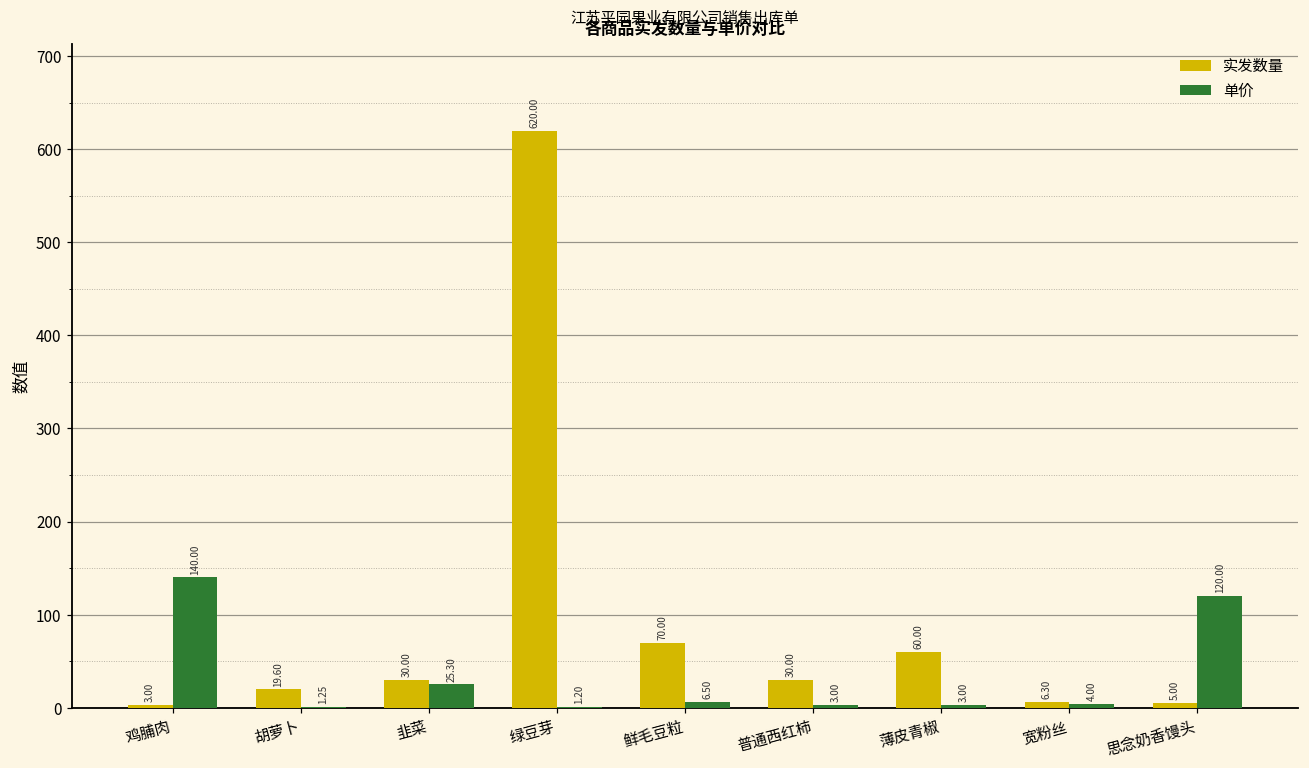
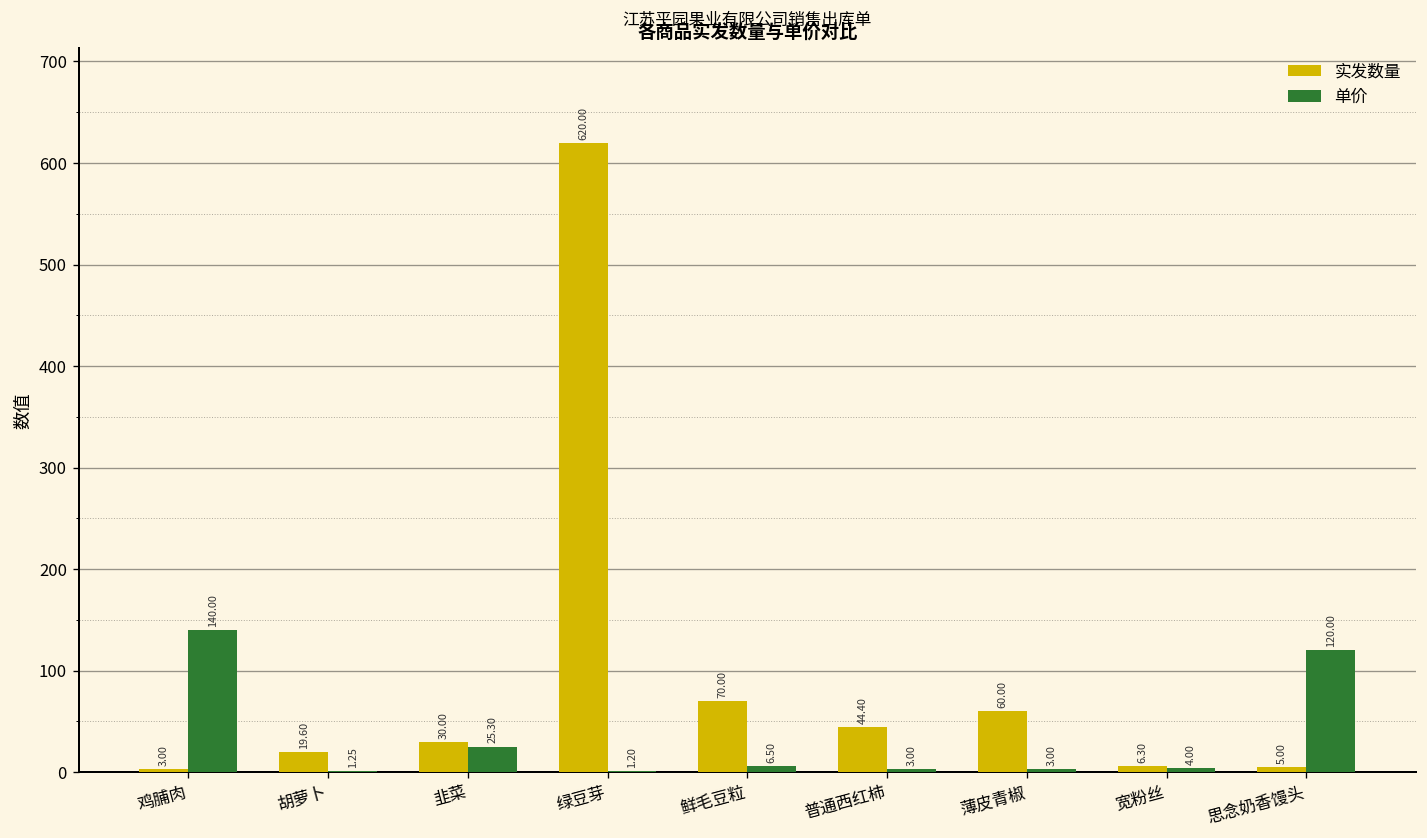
实发数量, 普通西红柿: 30.00 -> 44.40
